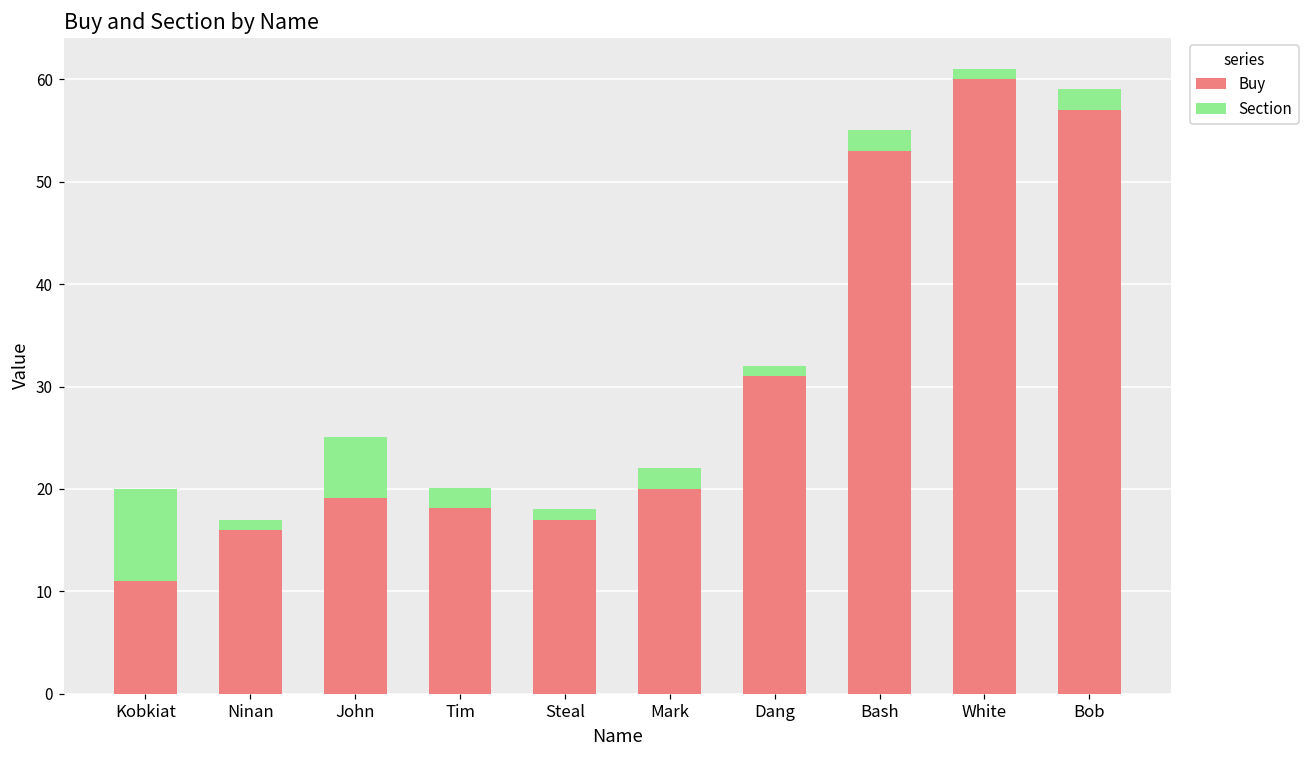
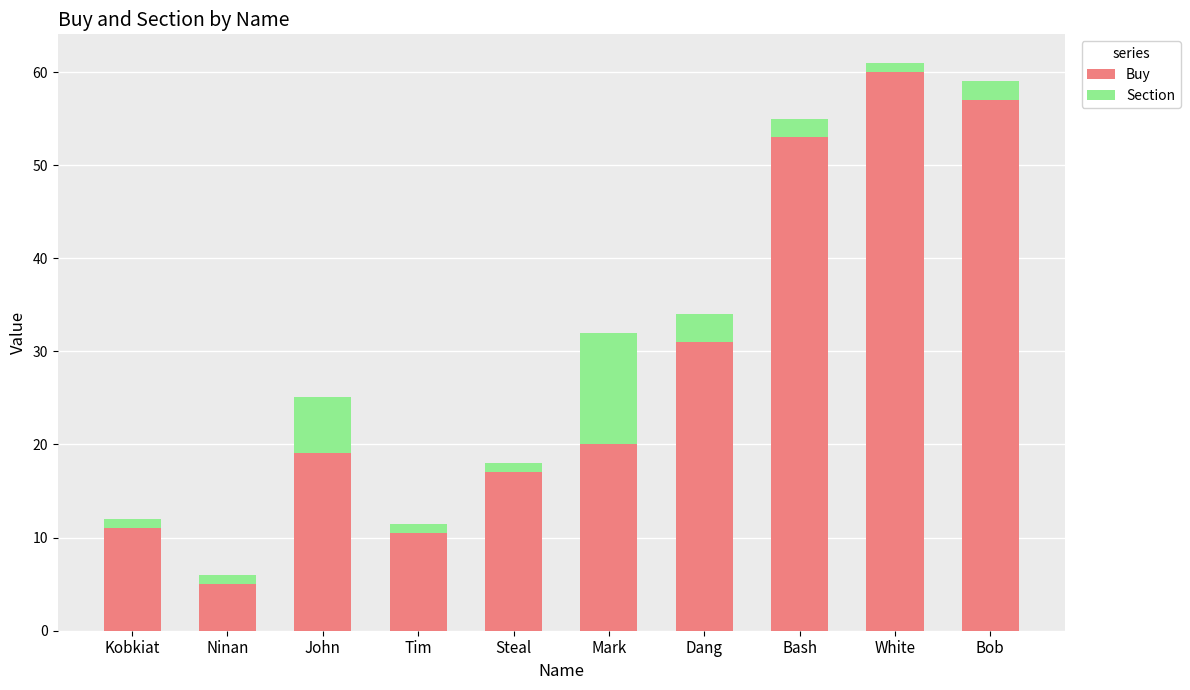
Section, Kobkiat: 9 -> 1
Buy, Ninan: 16 -> 5
Buy, Tim: 18 -> 11
Section, Tim: 2 -> 1
Section, Mark: 2 -> 12
Section, Dang: 1 -> 3
